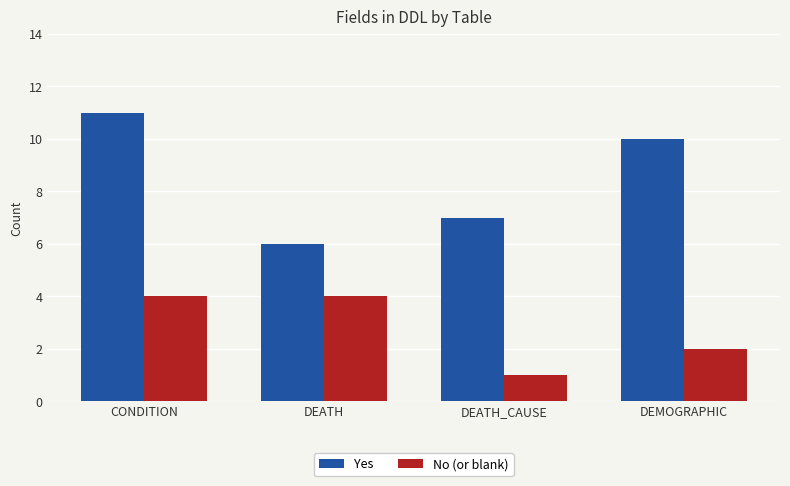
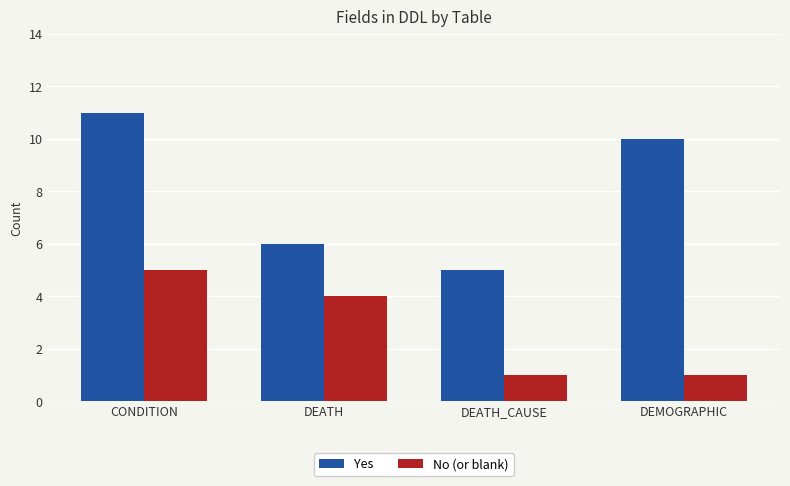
No (or blank), CONDITION: 4 -> 5
Yes, DEATH_CAUSE: 7 -> 5
No (or blank), DEMOGRAPHIC: 2 -> 1
